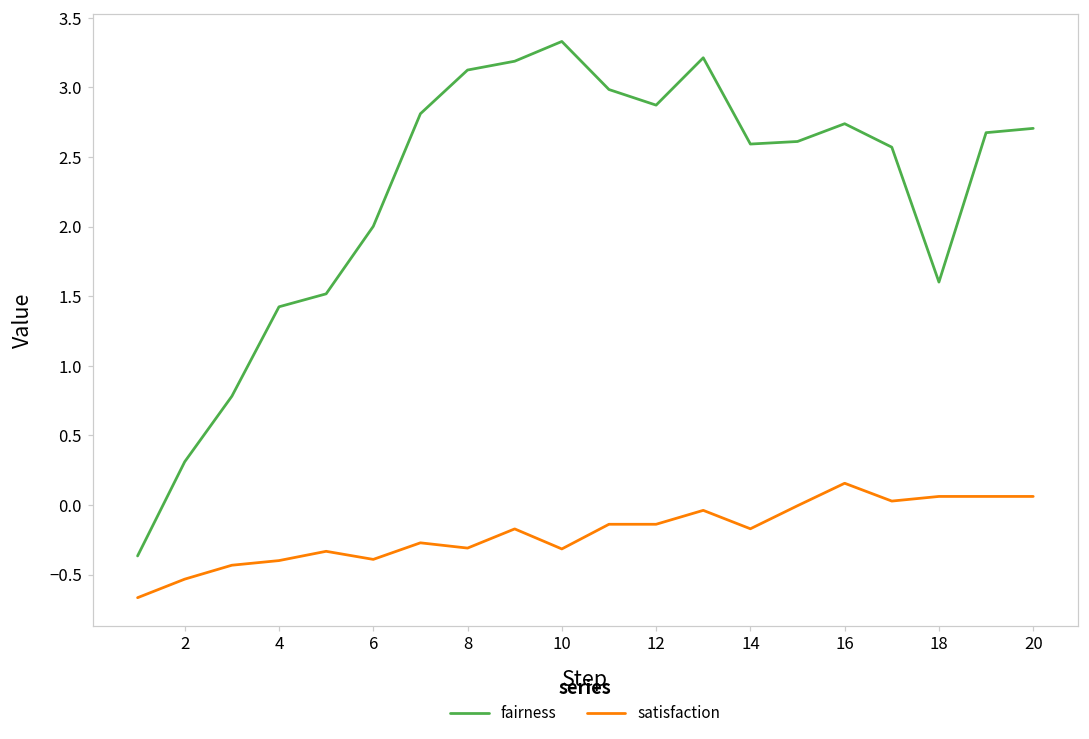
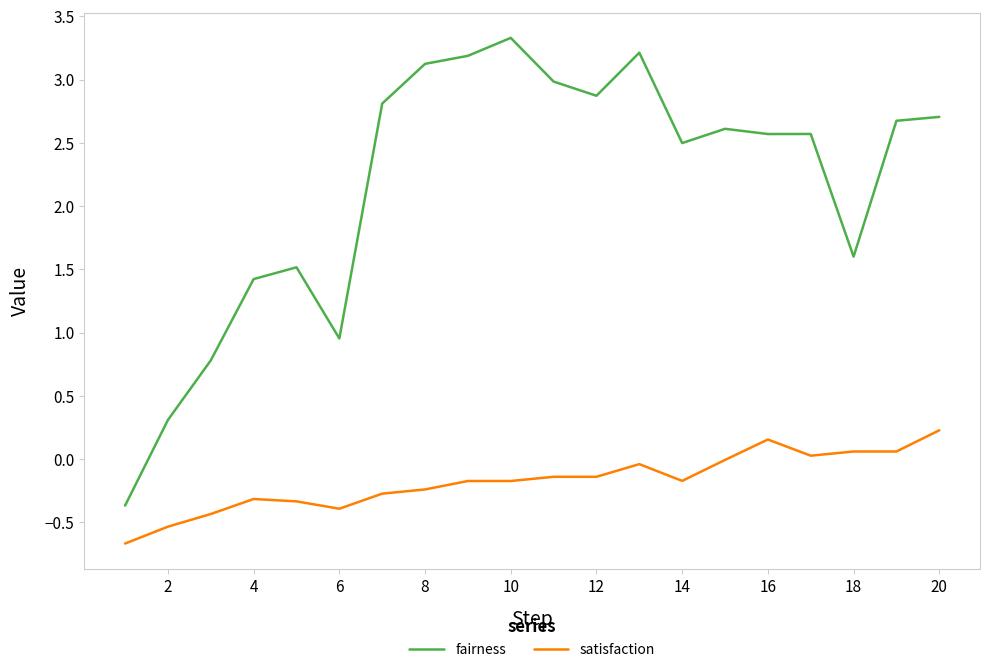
satisfaction, 4: -0.40 -> -0.31
fairness, 6: 2.00 -> 0.95
satisfaction, 8: -0.31 -> -0.24
satisfaction, 10: -0.32 -> -0.17
fairness, 14: 2.59 -> 2.50
fairness, 16: 2.74 -> 2.57
satisfaction, 20: 0.06 -> 0.23
